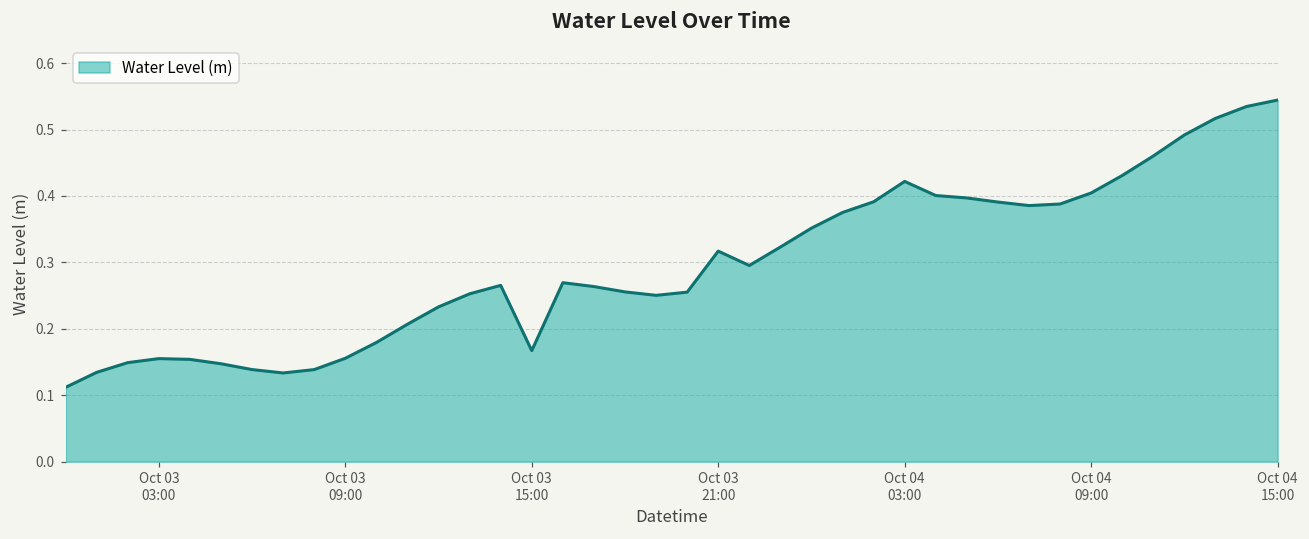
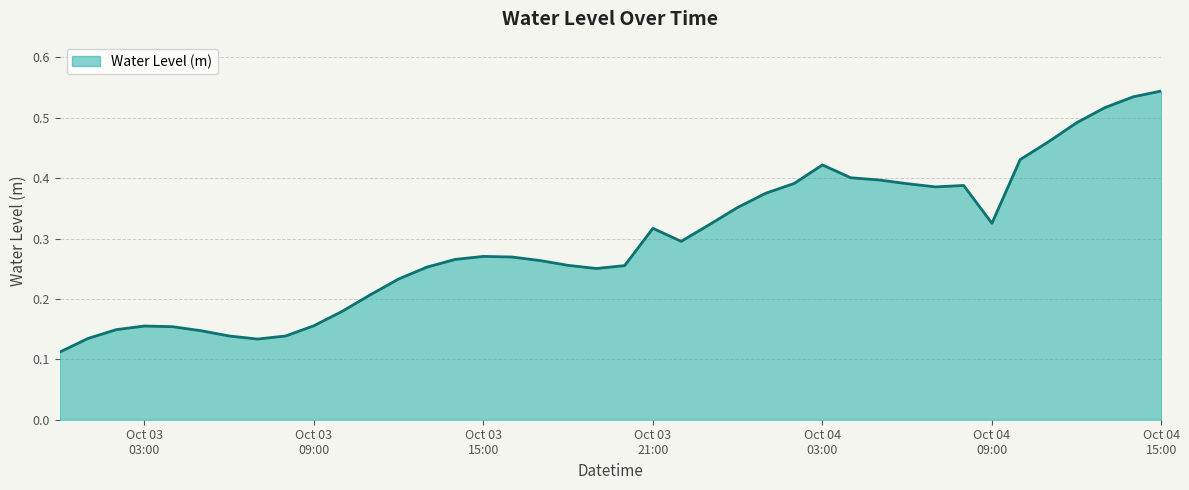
Oct 03 15:00: 0.17 -> 0.27
Oct 04 09:00: 0.40 -> 0.33
